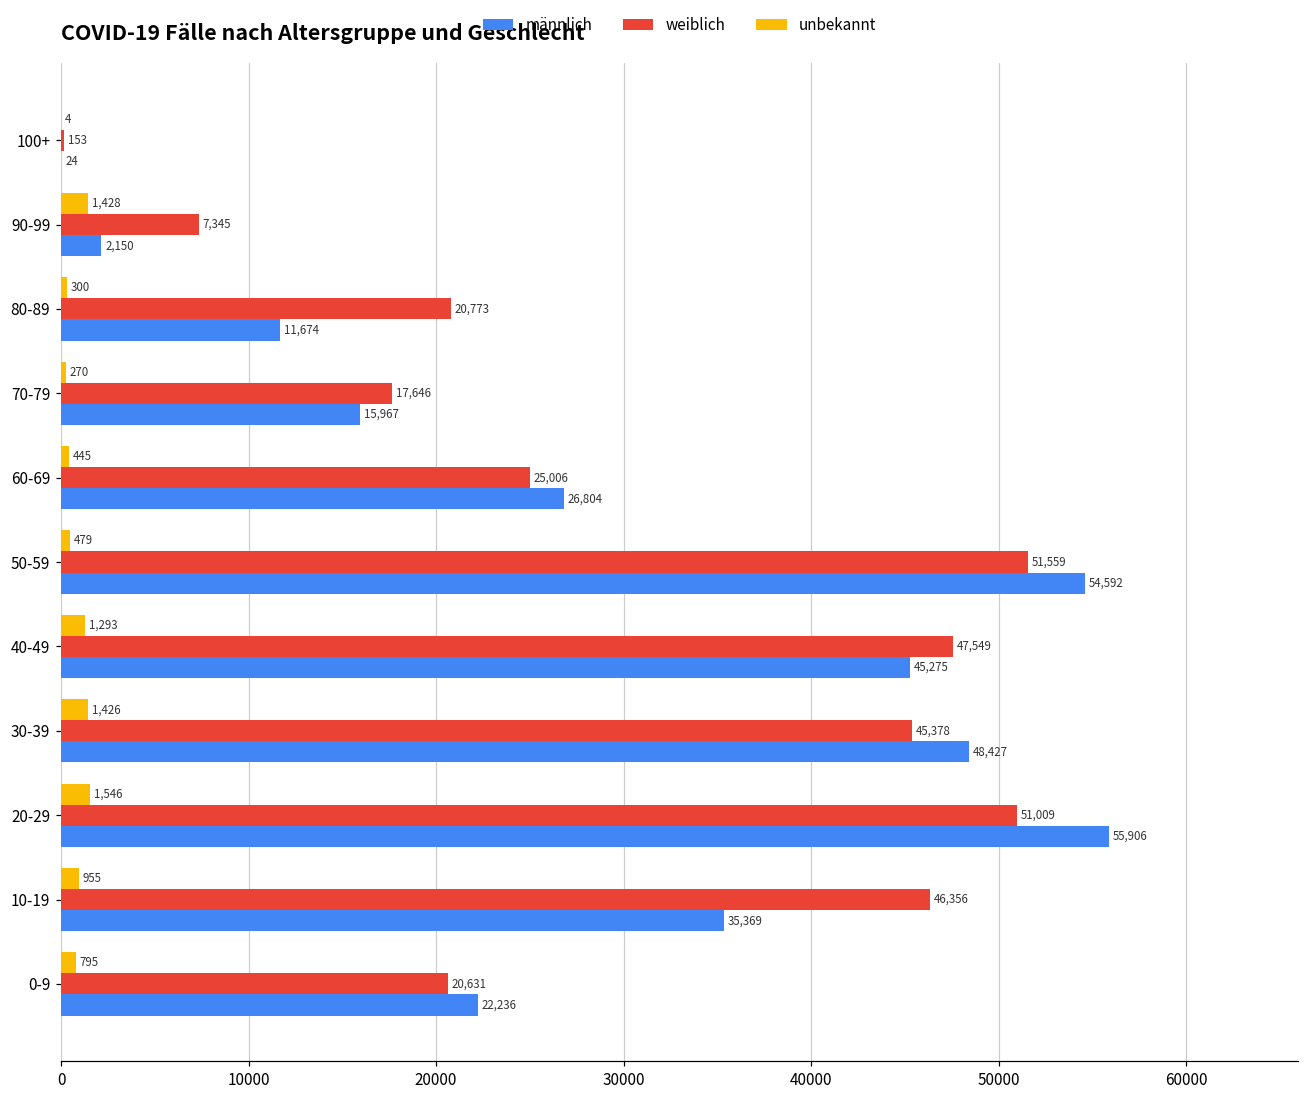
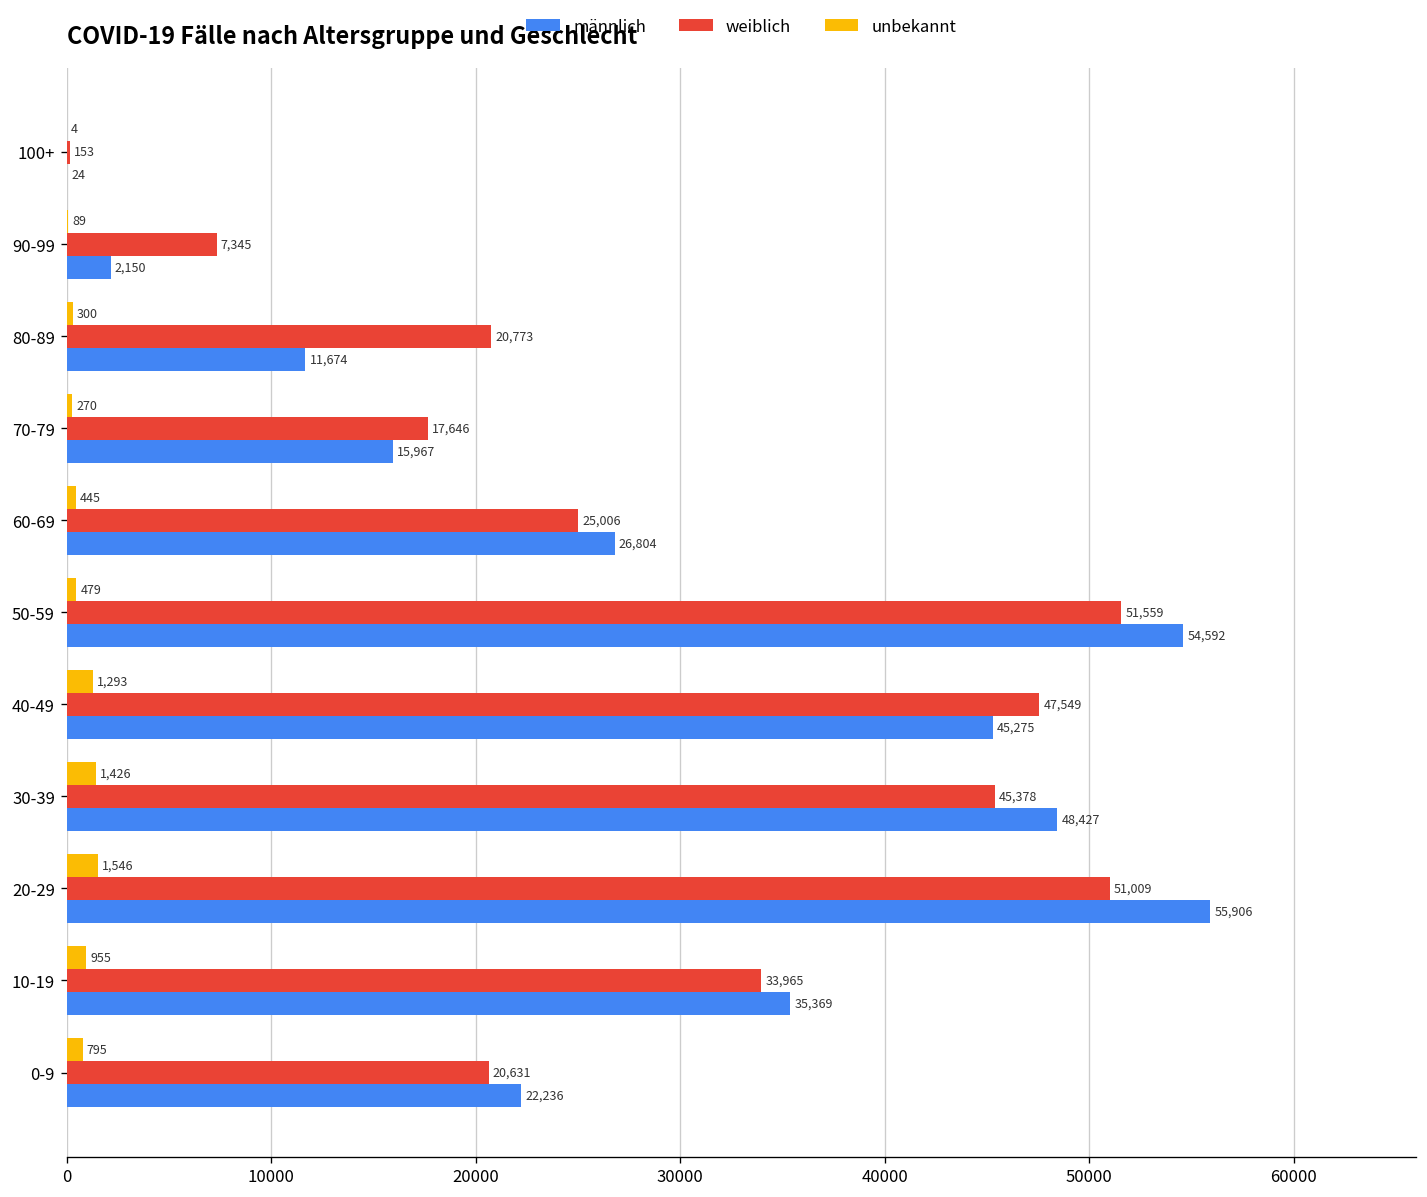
unbekannt, 90-99: 1,428 -> 89
weiblich, 10-19: 46,356 -> 33,965
